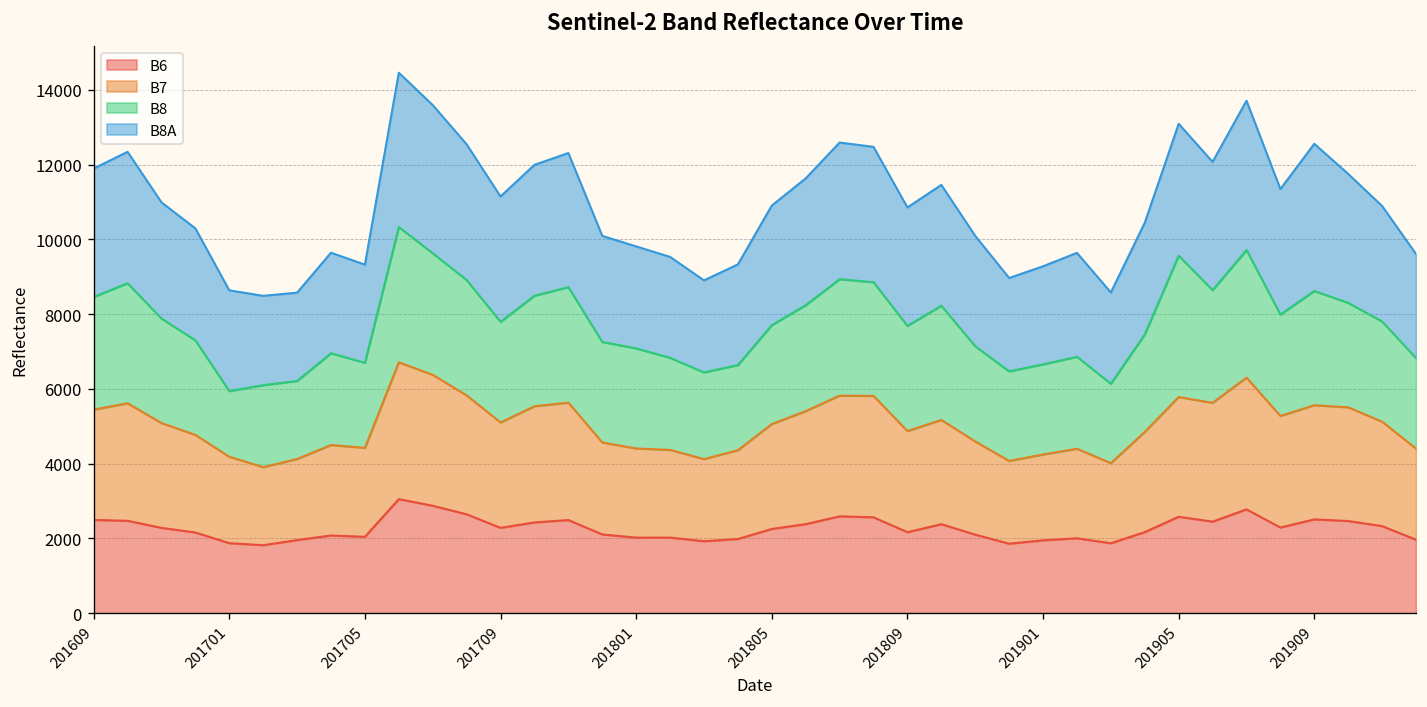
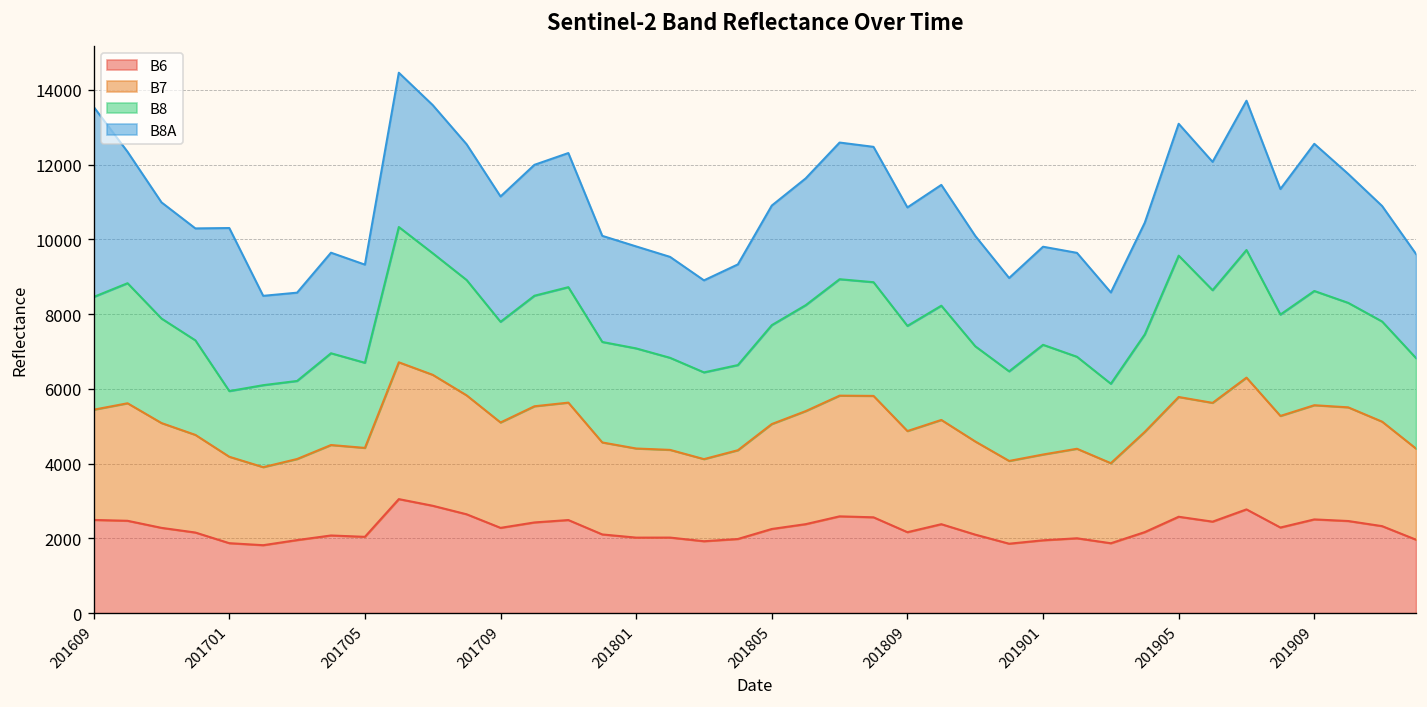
B8A, 201609: 3400 -> 5100
B8A, 201701: 2700 -> 4400
B8, 201901: 2400 -> 2900
